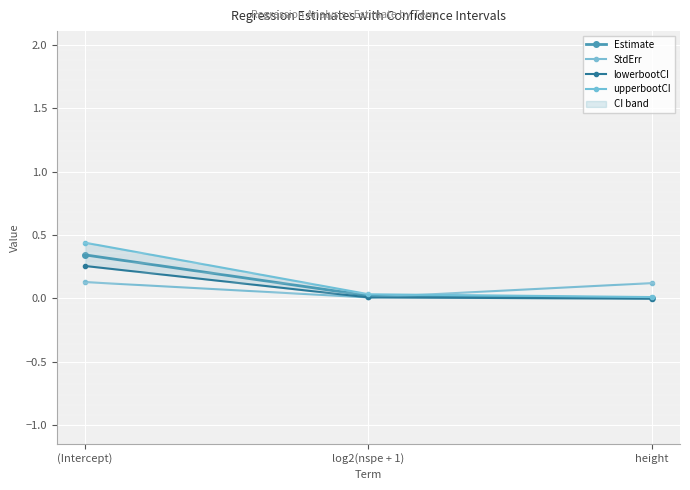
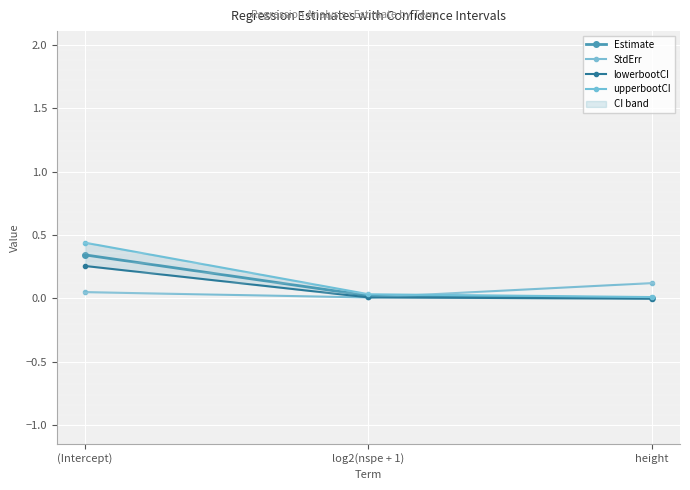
StdErr, (Intercept): 0.13 -> 0.05
